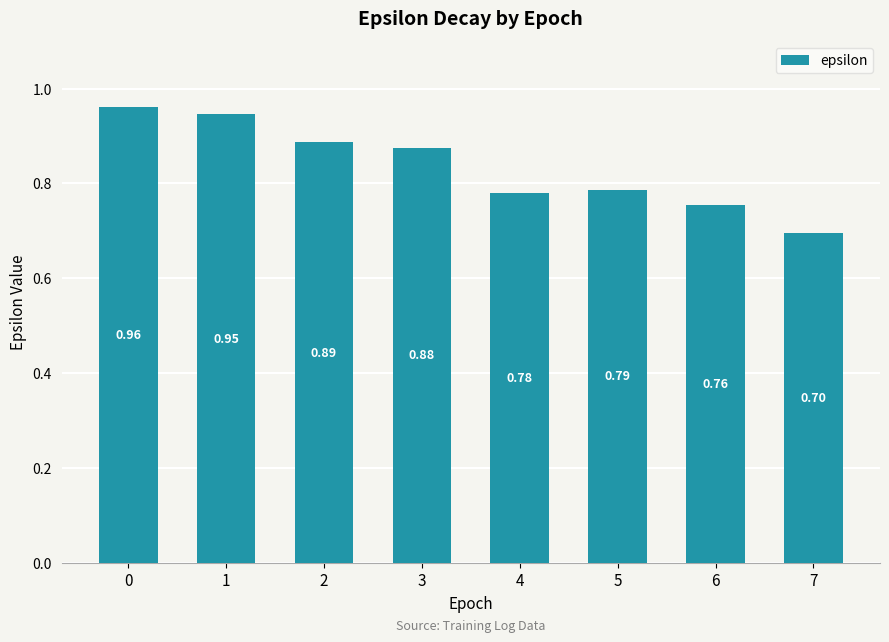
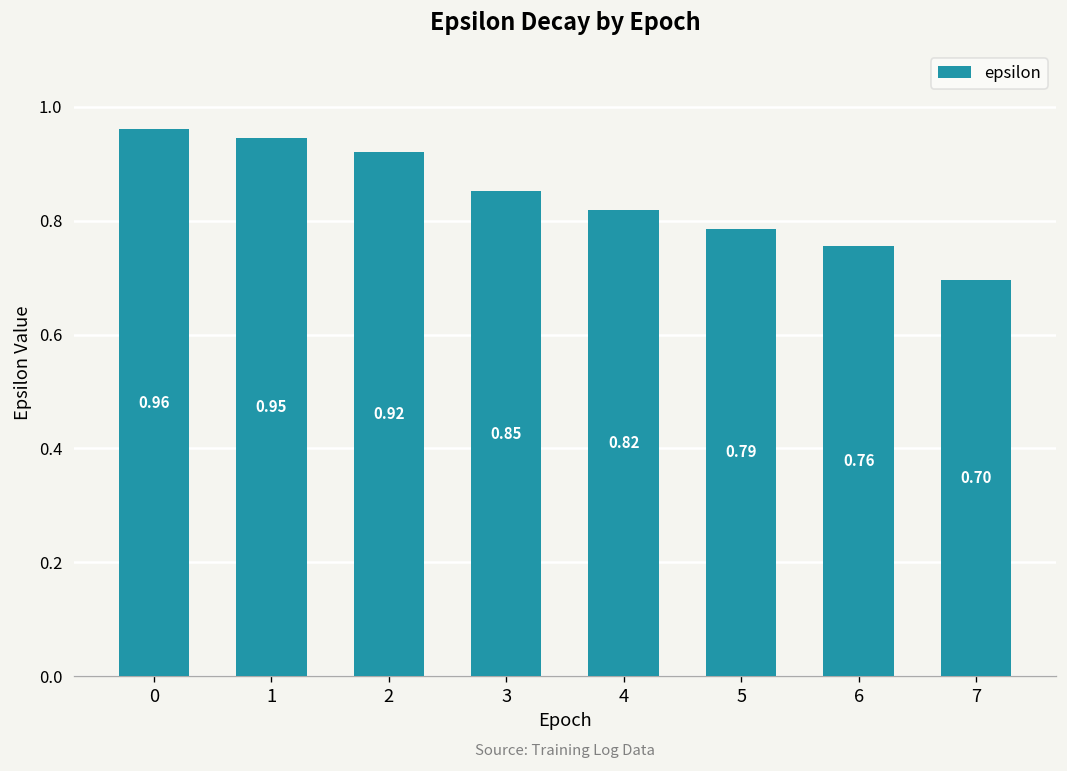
2: 0.89 -> 0.92
3: 0.88 -> 0.85
4: 0.78 -> 0.82
